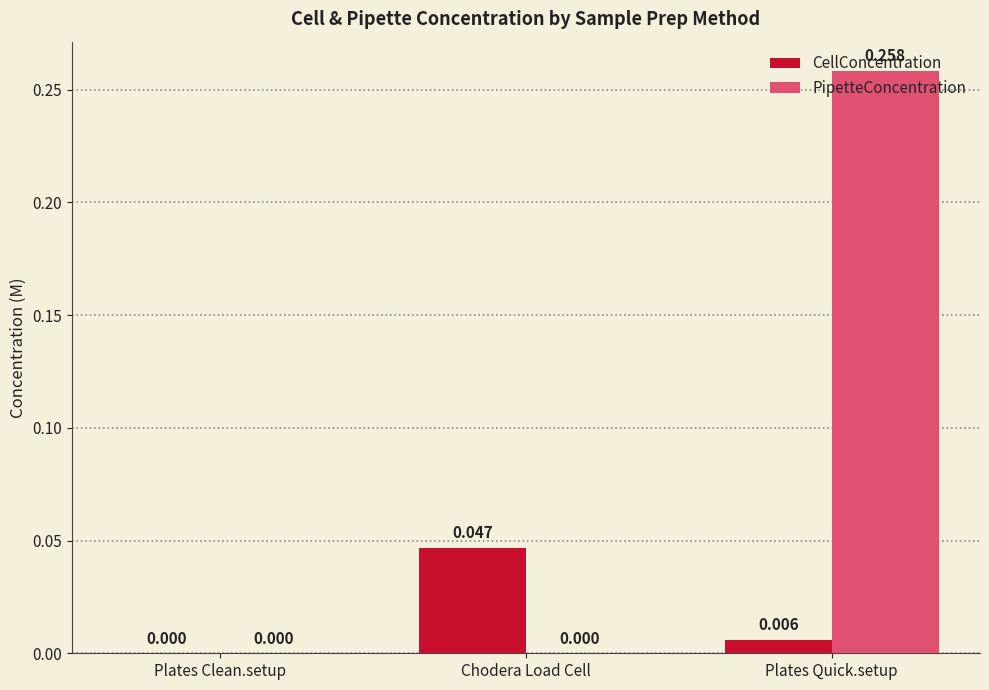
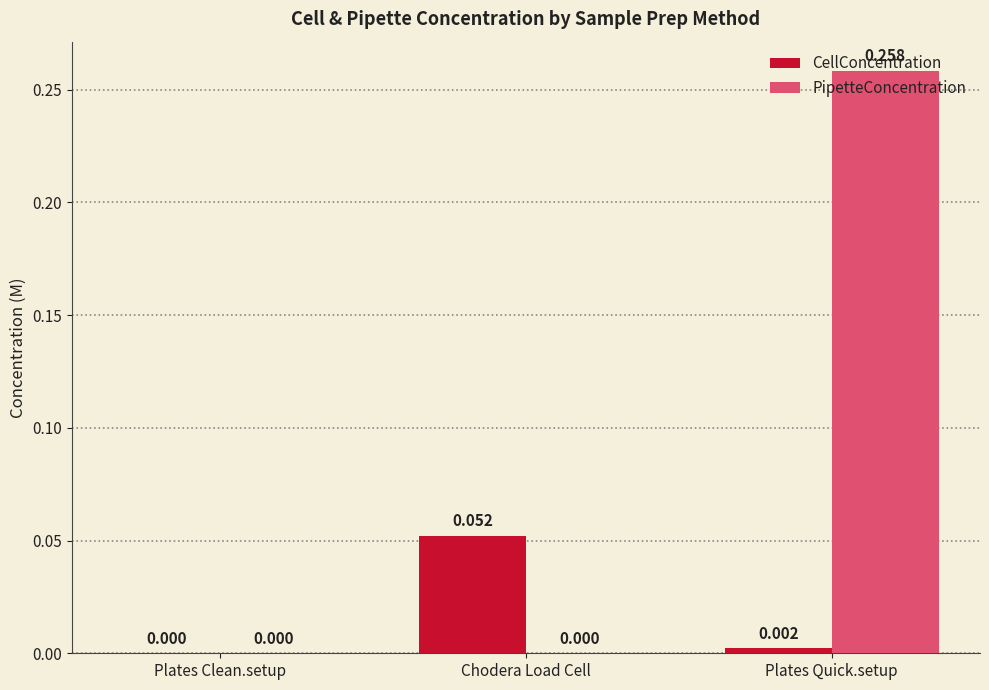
CellConcentration, Chodera Load Cell: 0.047 -> 0.052
CellConcentration, Plates Quick.setup: 0.006 -> 0.002
